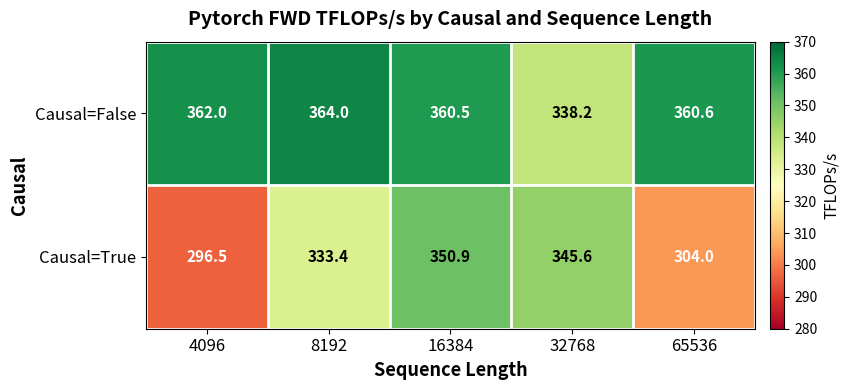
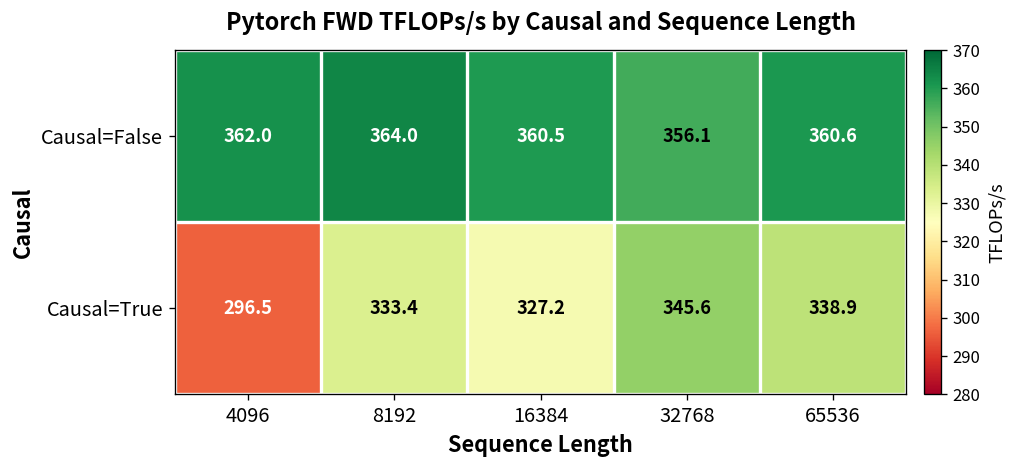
Causal=False, 32768: 338.2 -> 356.1
Causal=True, 16384: 350.9 -> 327.2
Causal=True, 65536: 304.0 -> 338.9
